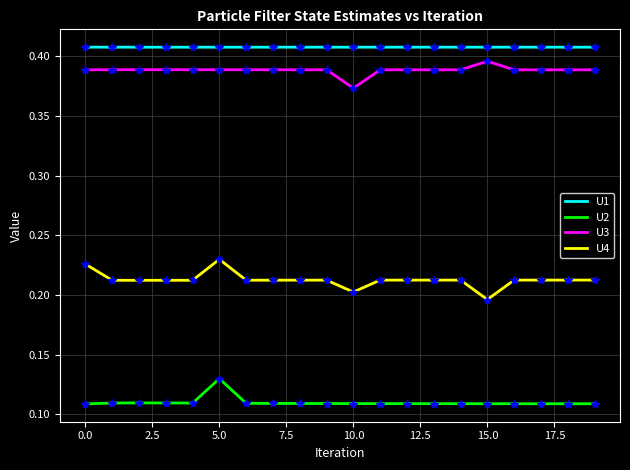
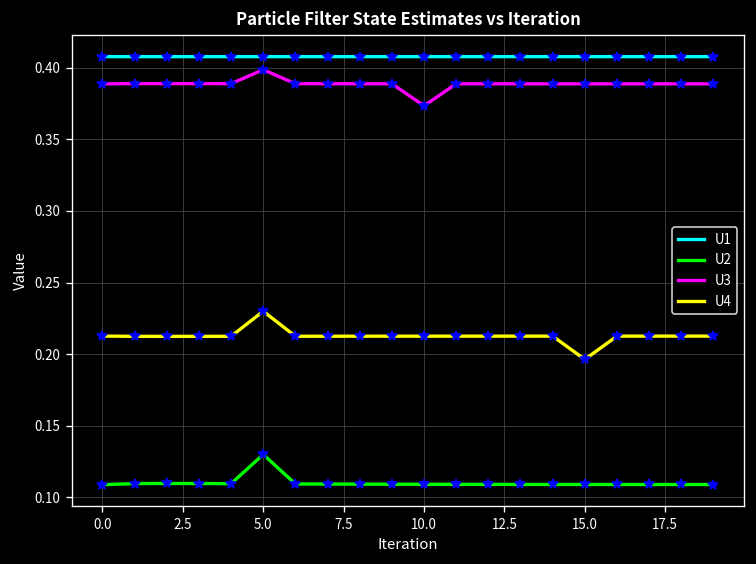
U4, 0.0: 0.226 -> 0.213
U3, 5.0: 0.389 -> 0.399
U4, 10.0: 0.203 -> 0.213
U3, 15.0: 0.396 -> 0.389
